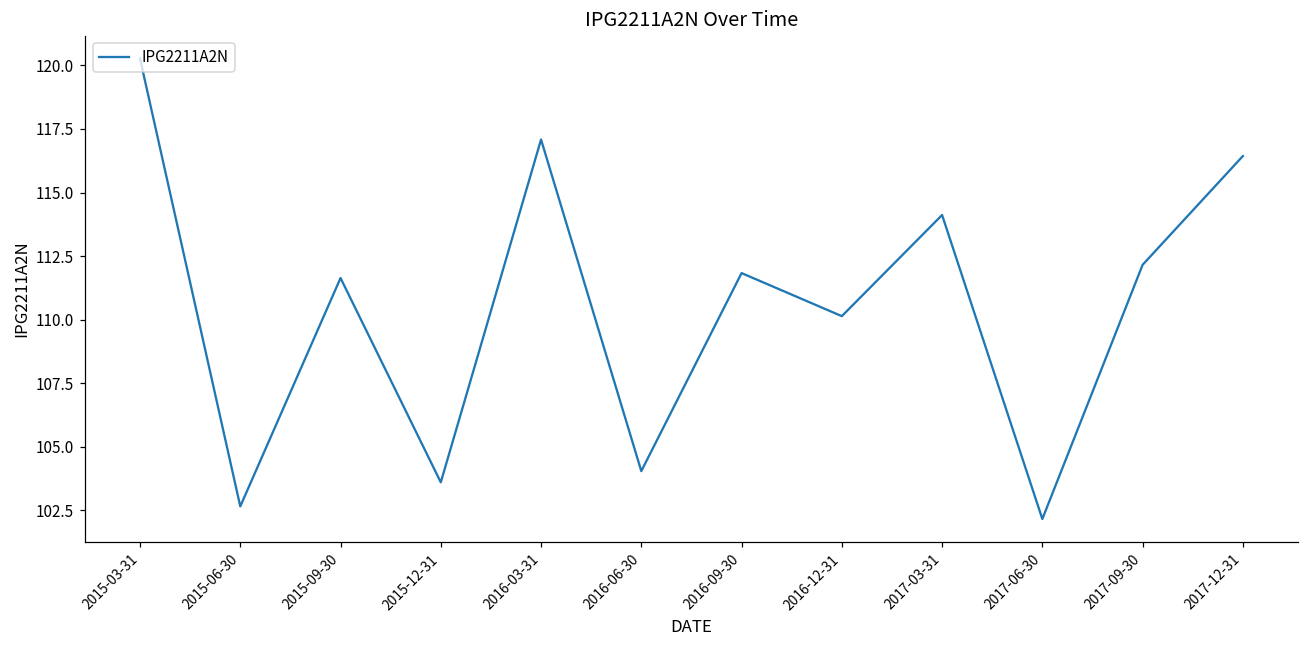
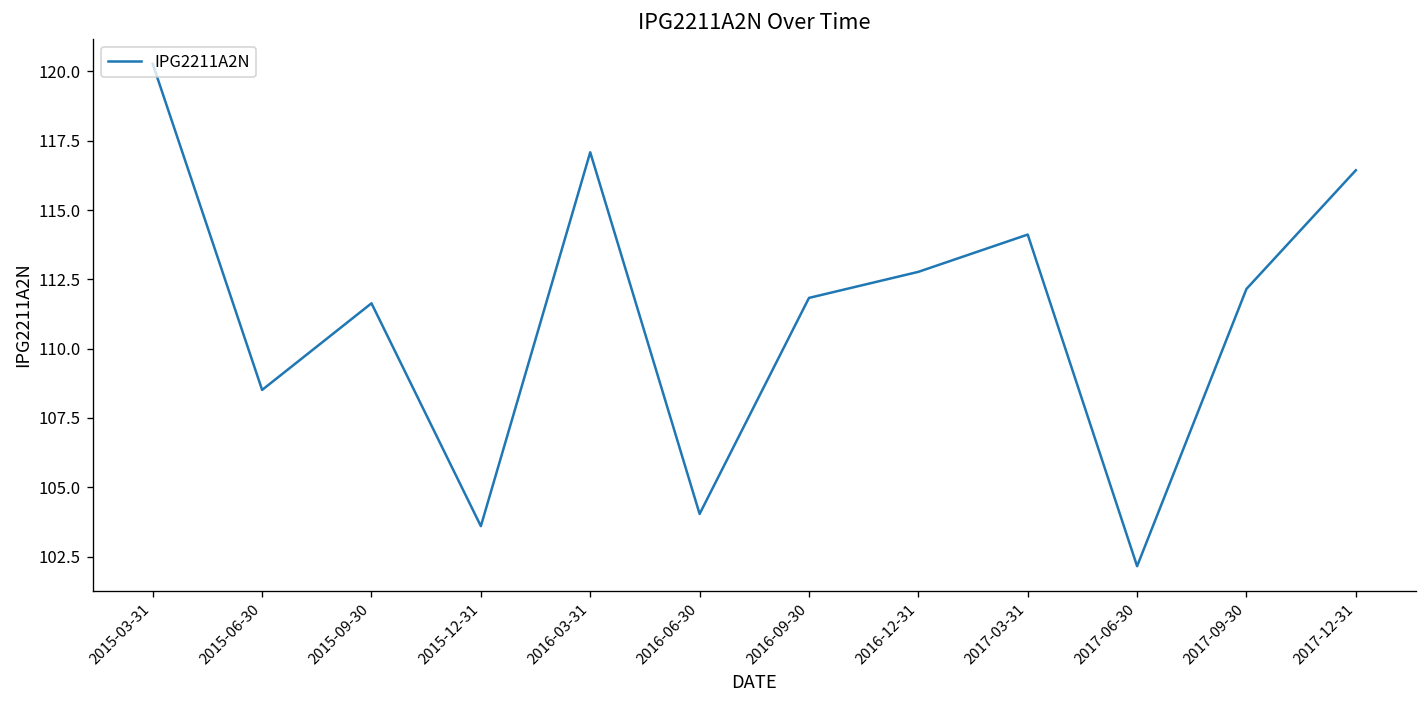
2015-06-30: 102.6 -> 108.5
2016-12-31: 110.1 -> 112.8
